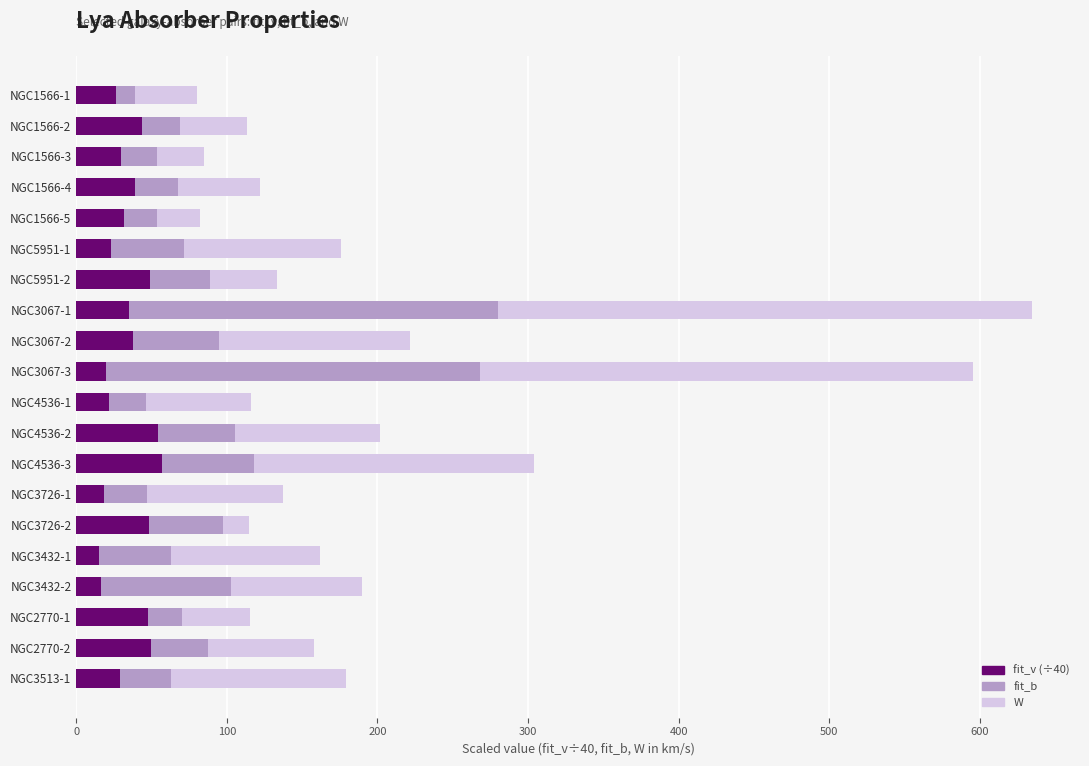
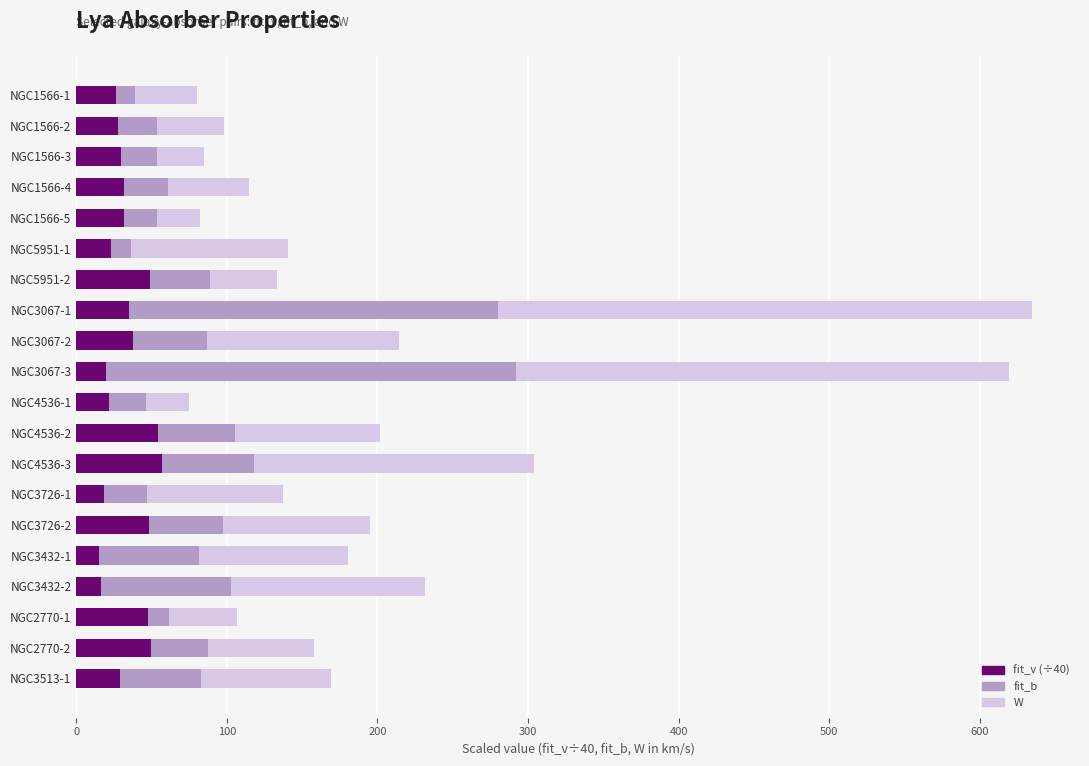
fit_v (÷40), NGC1566-2: 44 -> 28
fit_v (÷40), NGC1566-4: 39 -> 32
fit_b, NGC5951-1: 49 -> 13
fit_b, NGC3067-2: 57 -> 49
fit_b, NGC3067-3: 249 -> 272
W, NGC4536-1: 70 -> 29
W, NGC3726-2: 18 -> 98
fit_b, NGC3432-1: 48 -> 67
W, NGC3432-2: 87 -> 129
fit_b, NGC2770-1: 23 -> 14
fit_b, NGC3513-1: 34 -> 54
W, NGC3513-1: 116 -> 86
